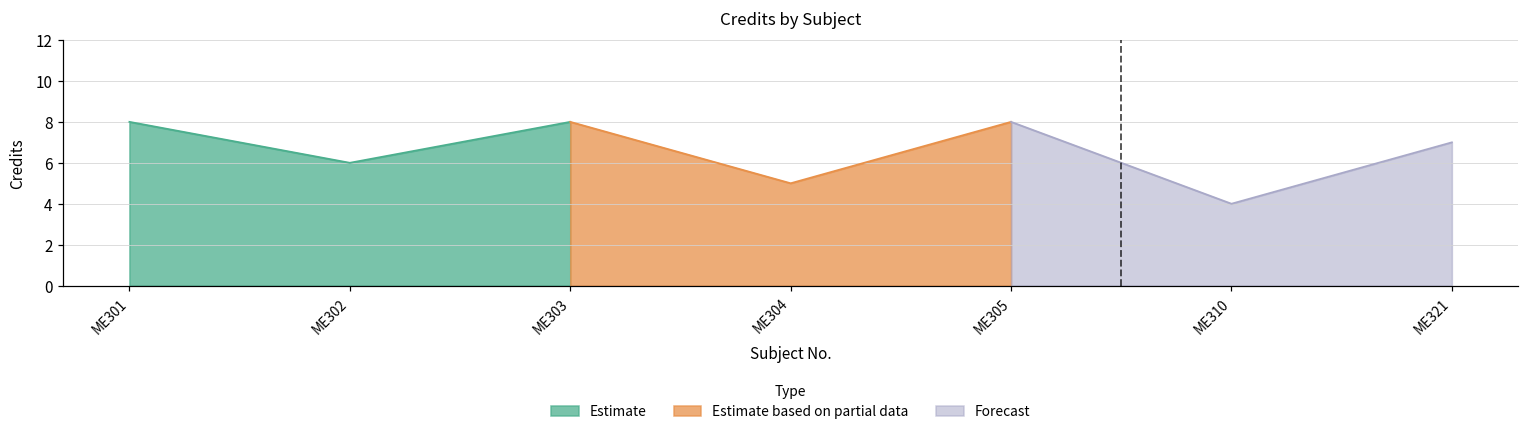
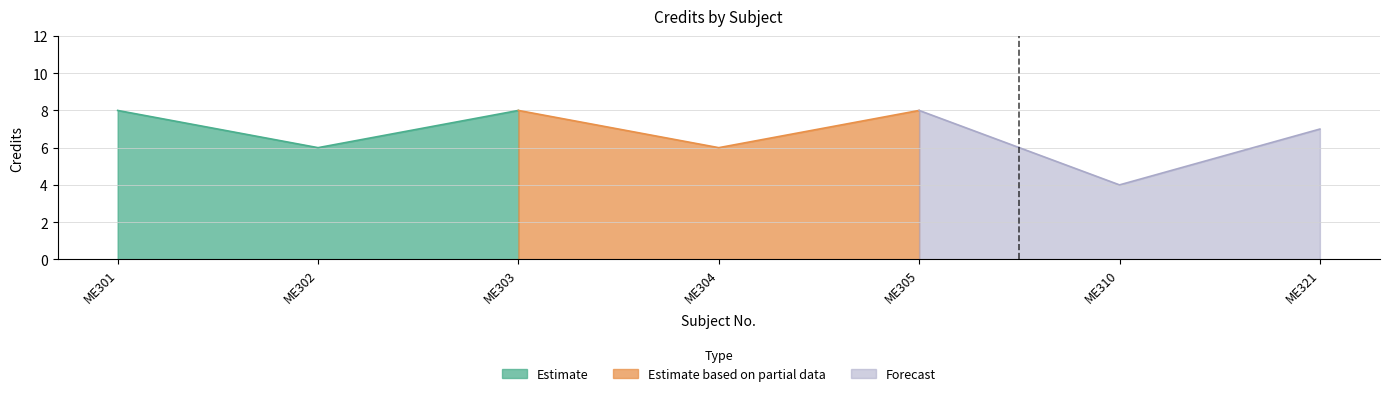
Estimate based on partial data, ME304: 5 -> 6
